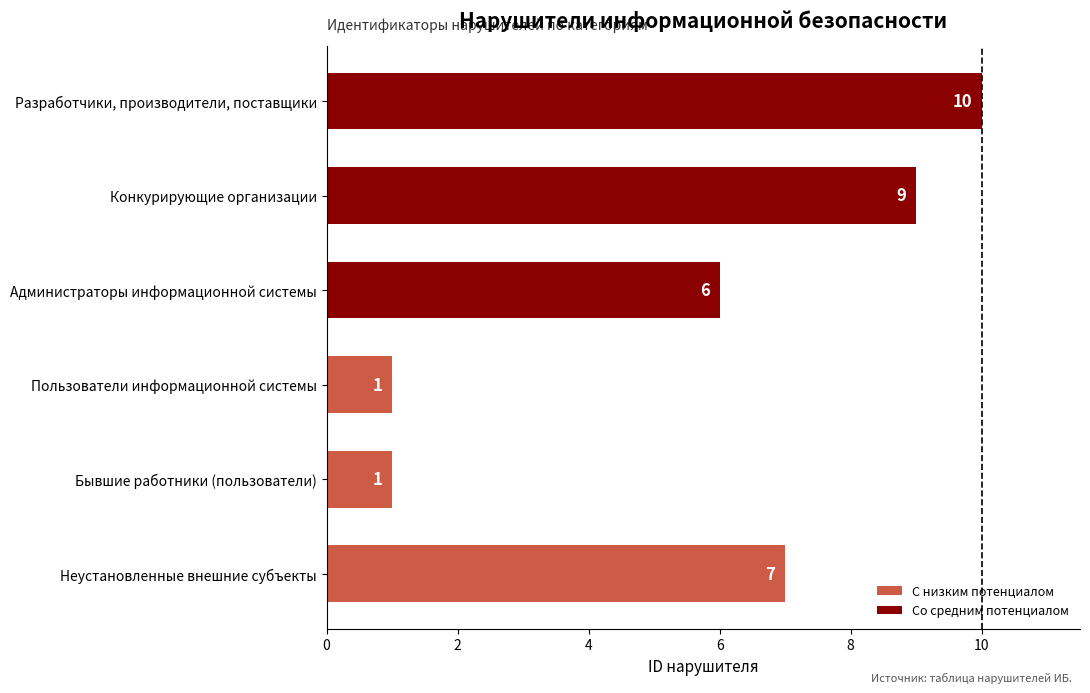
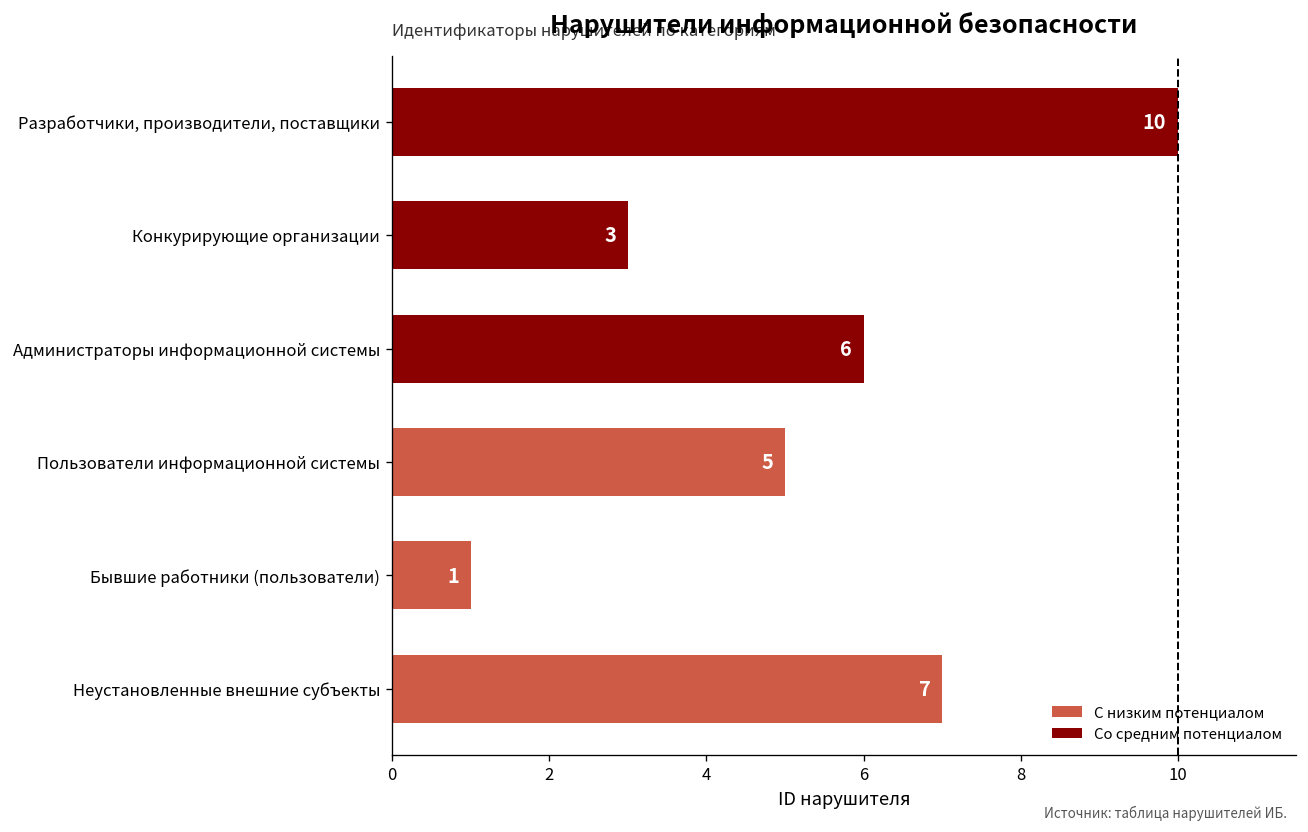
Конкурирующие организации: 9 -> 3
Пользователи информационной системы: 1 -> 5
